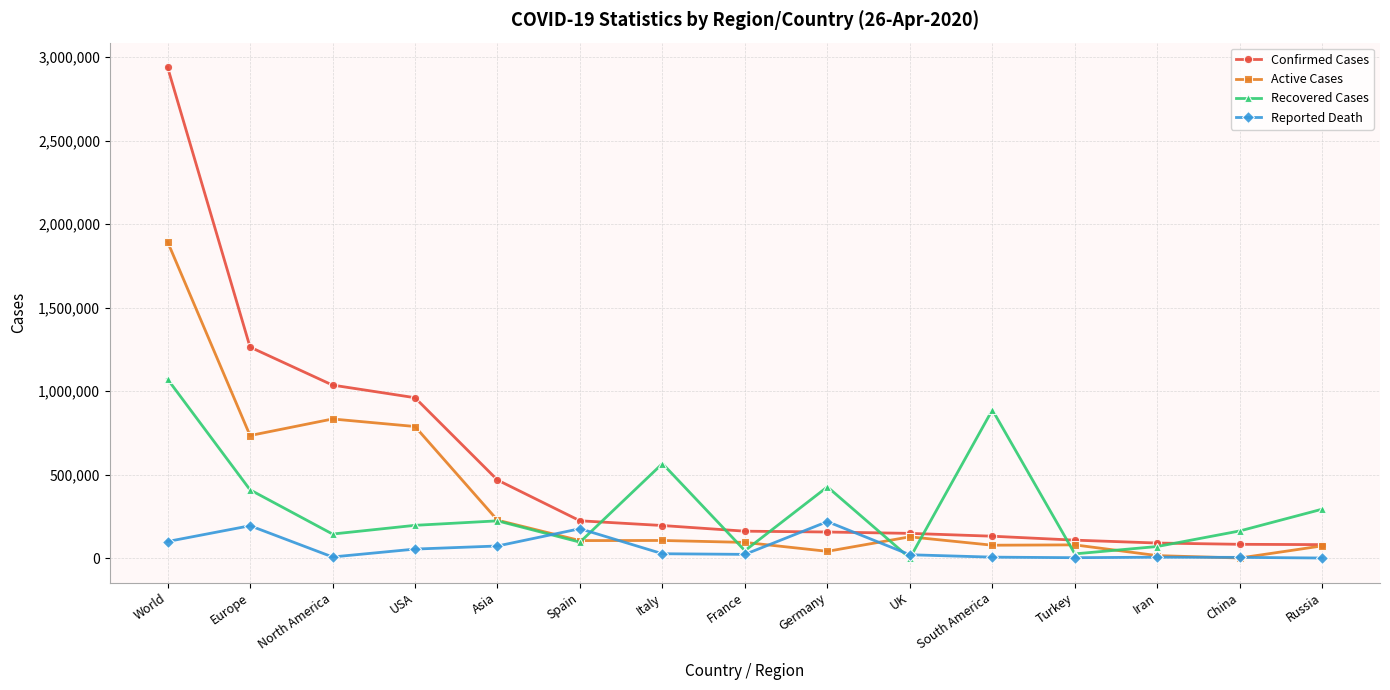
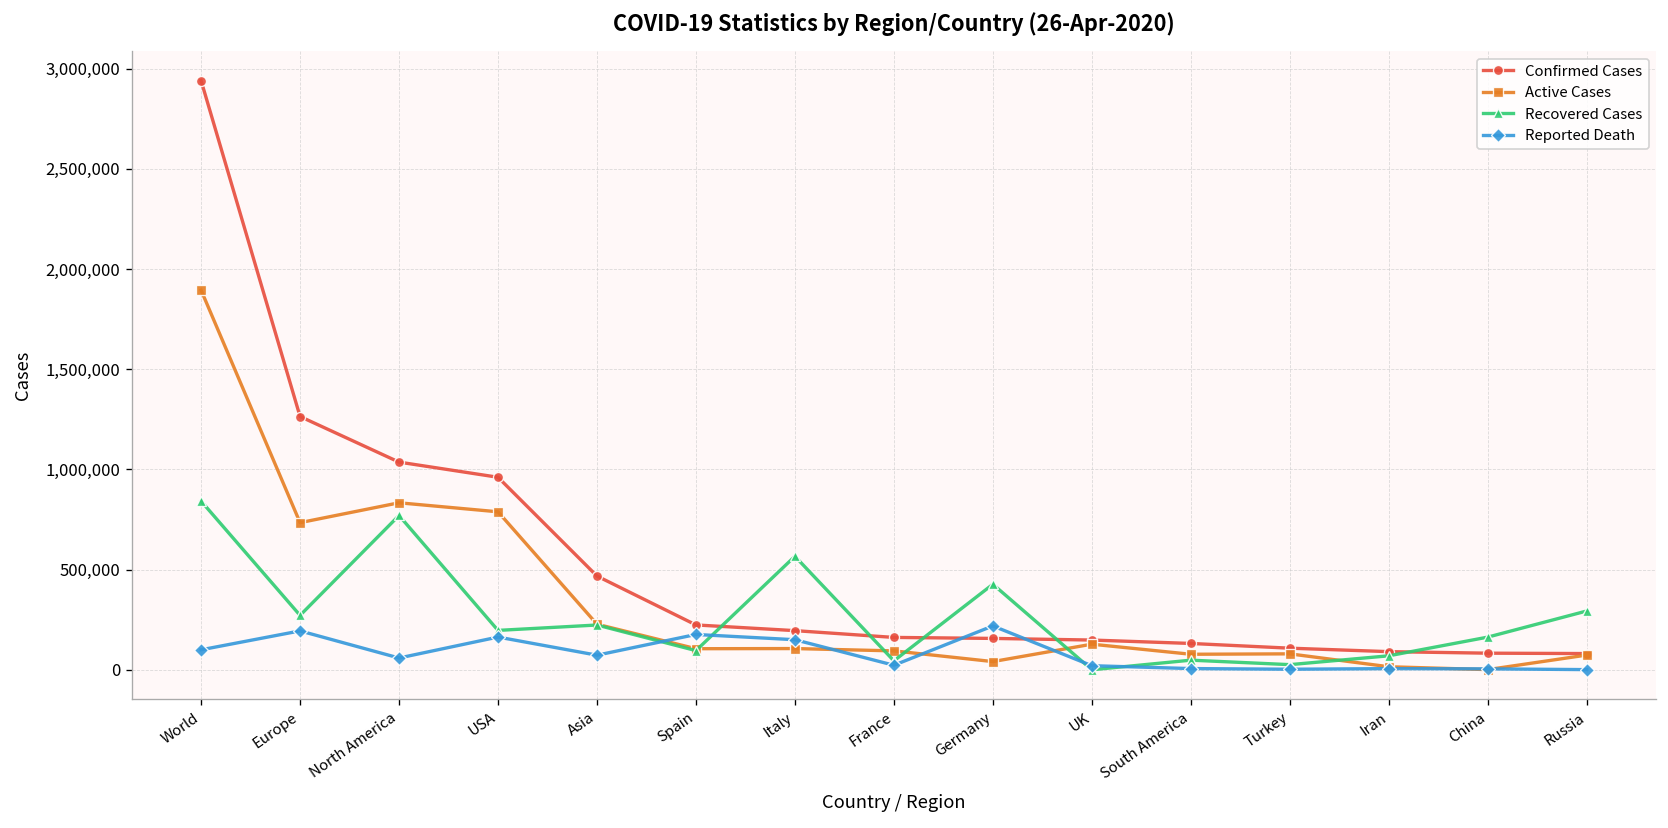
Recovered Cases, World: 1,070,000 -> 840,000
Recovered Cases, Europe: 410,000 -> 270,000
Recovered Cases, North America: 140,000 -> 770,000
Reported Death, North America: 10,000 -> 60,000
Reported Death, USA: 50,000 -> 160,000
Reported Death, Italy: 30,000 -> 150,000
Recovered Cases, South America: 890,000 -> 50,000
